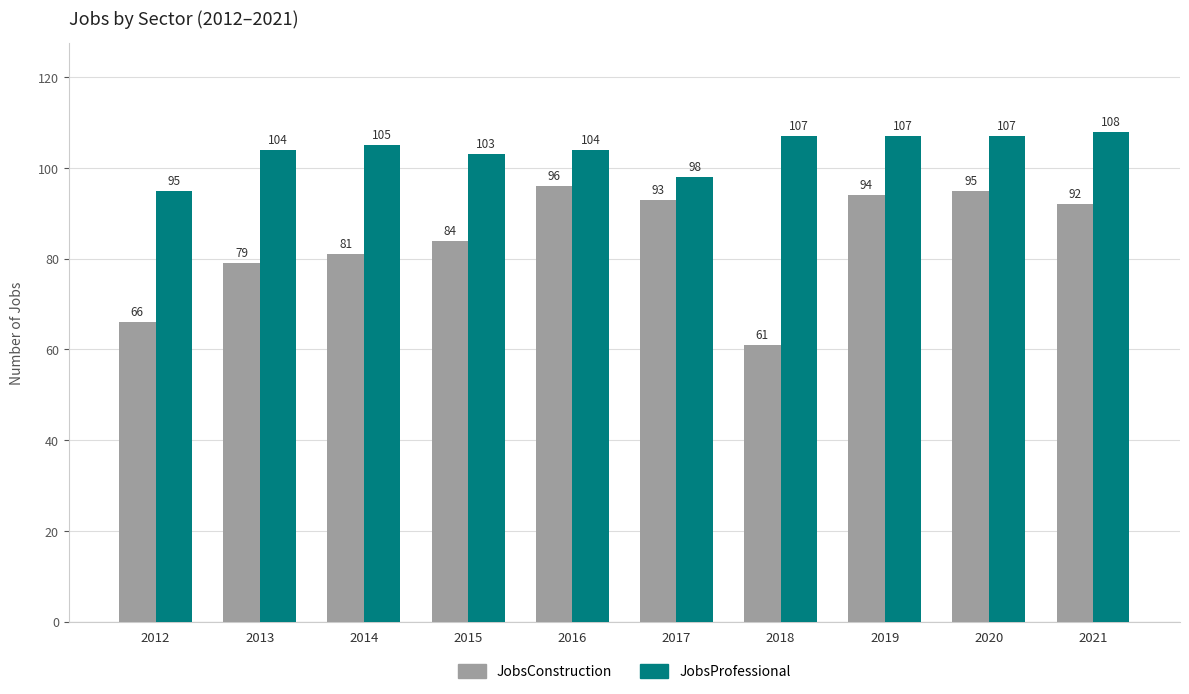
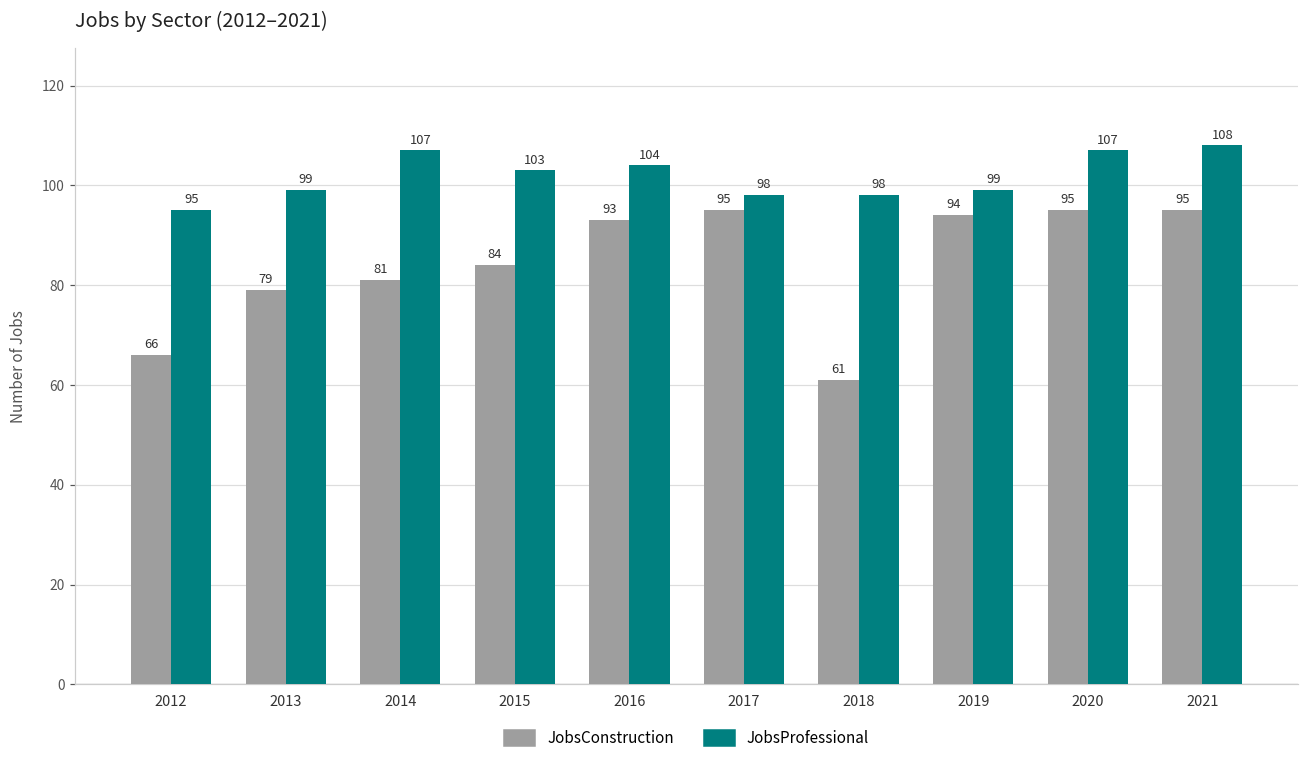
JobsProfessional, 2013: 104 -> 99
JobsProfessional, 2014: 105 -> 107
JobsConstruction, 2016: 96 -> 93
JobsConstruction, 2017: 93 -> 95
JobsProfessional, 2018: 107 -> 98
JobsProfessional, 2019: 107 -> 99
JobsConstruction, 2021: 92 -> 95
